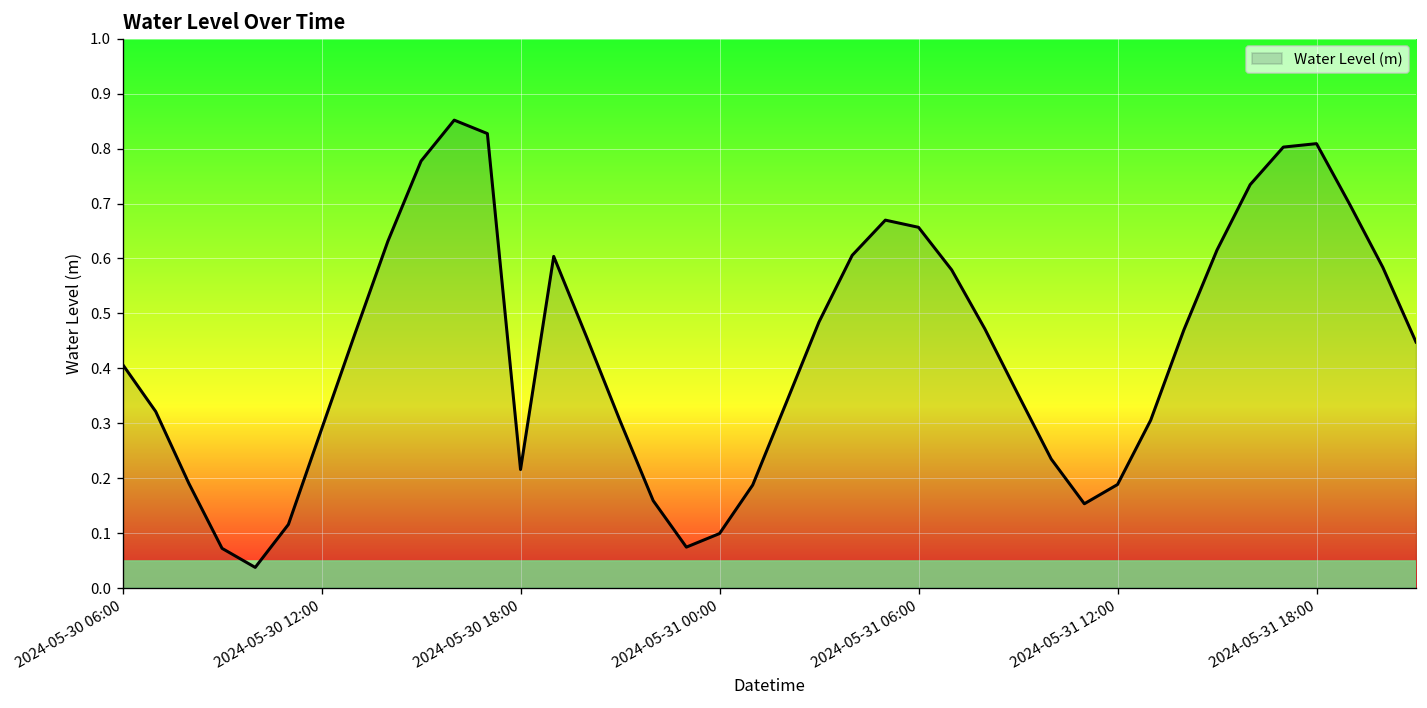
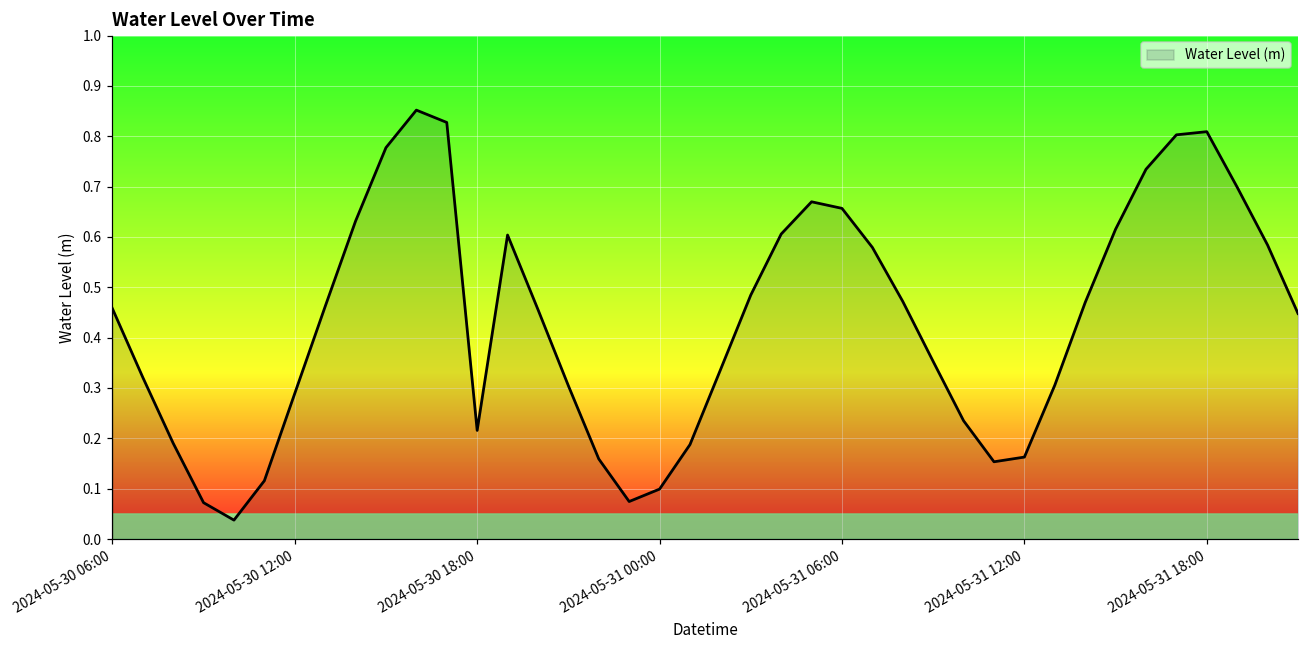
2024-05-30 06:00: 0.41 -> 0.46
2024-05-31 12:00: 0.19 -> 0.16
